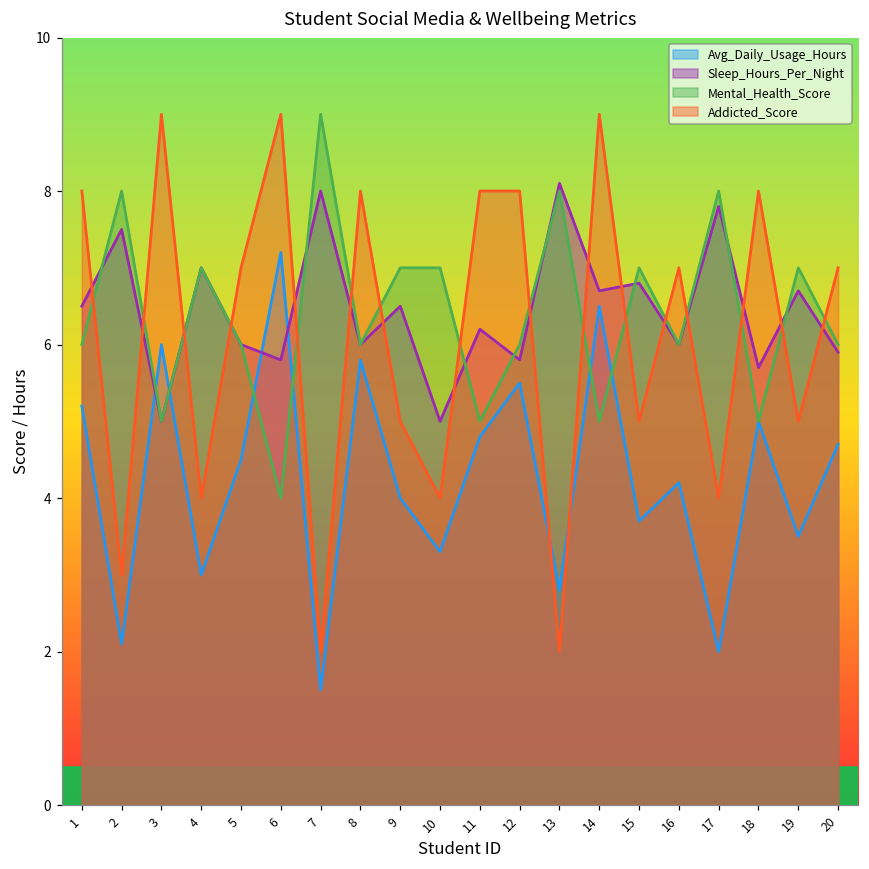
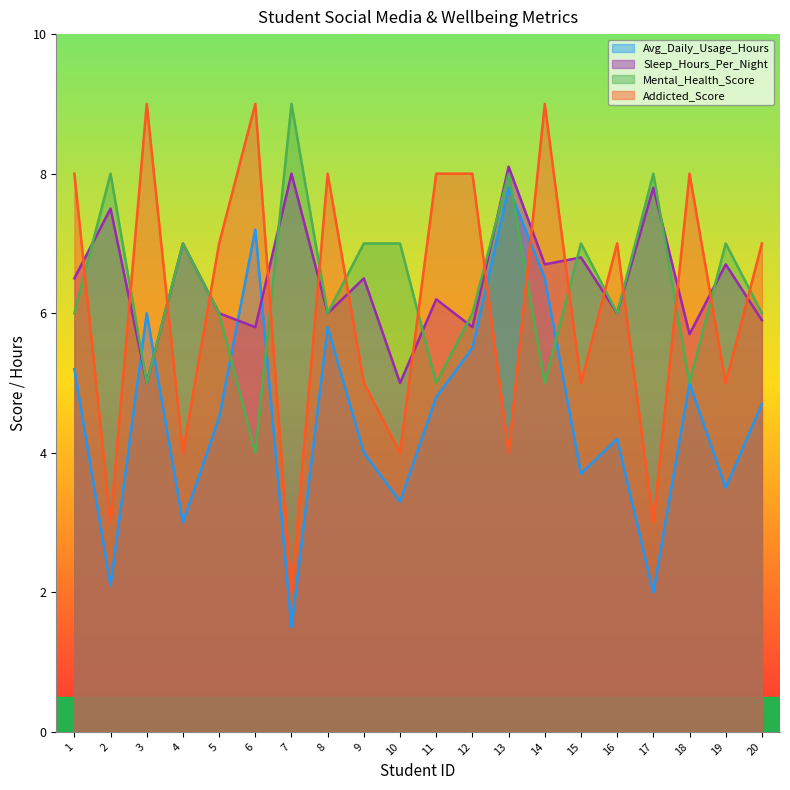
Avg_Daily_Usage_Hours, 13: 2.8 -> 7.8
Addicted_Score, 13: 2 -> 4
Addicted_Score, 17: 4 -> 3
